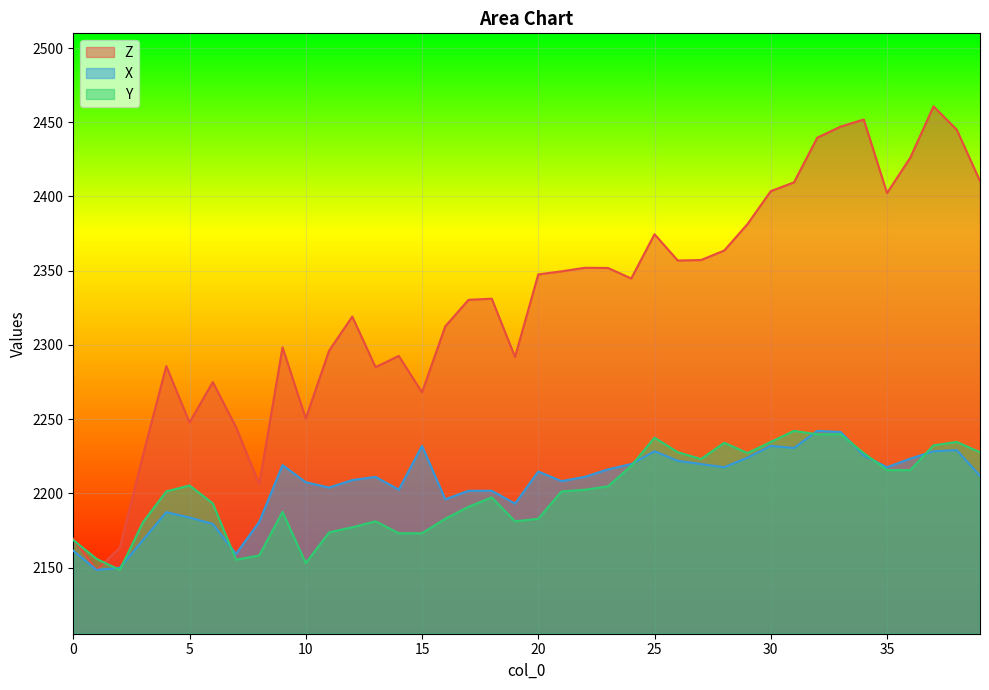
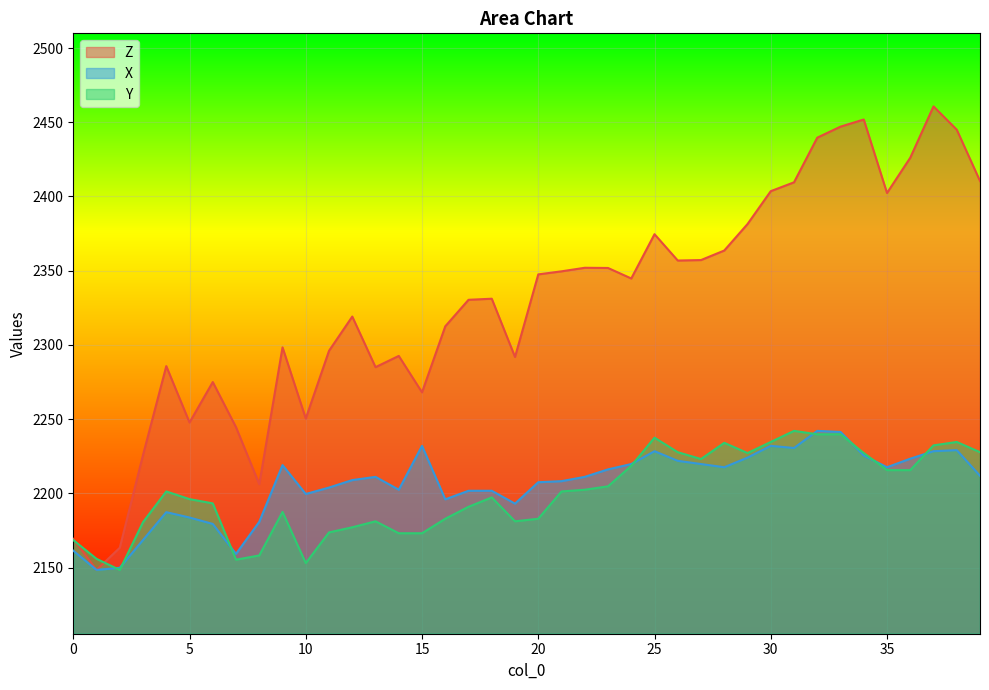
Y, 5: 2205 -> 2196
X, 10: 2208 -> 2200
X, 20: 2215 -> 2208
